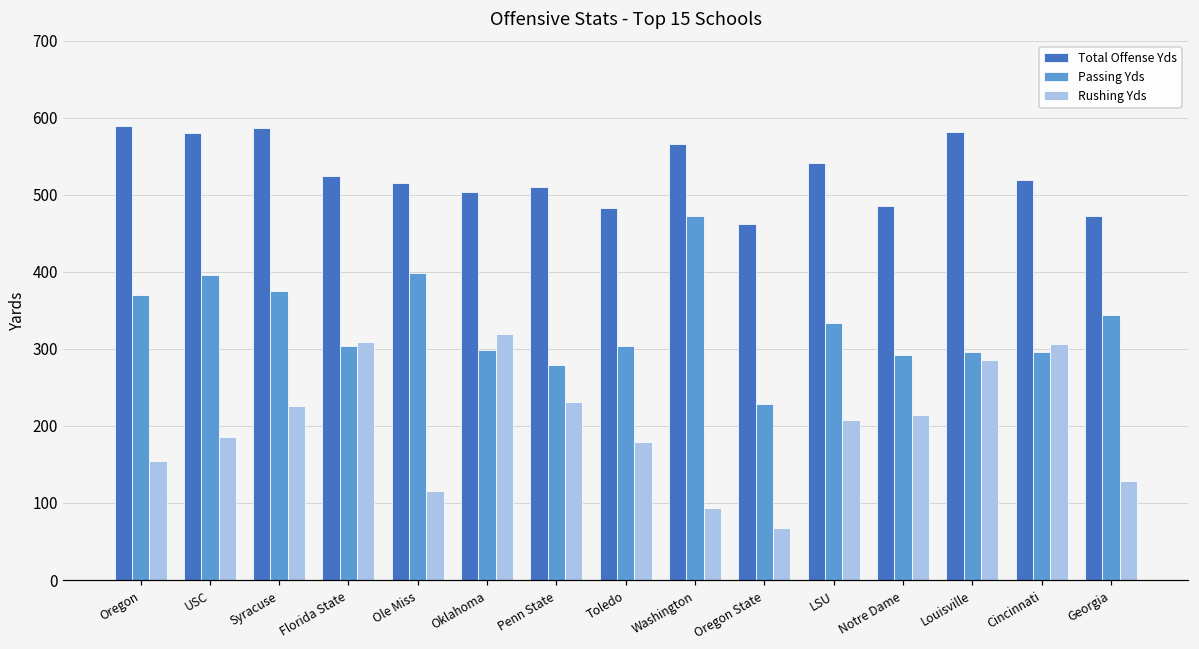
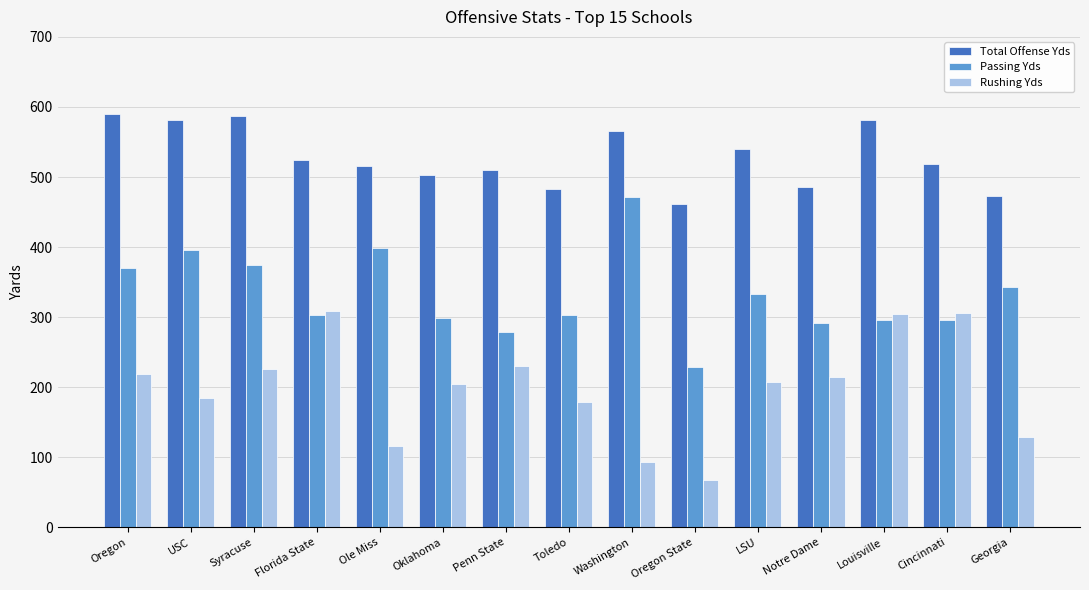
Rushing Yds, Oregon: 150 -> 220
Rushing Yds, Oklahoma: 320 -> 200
Rushing Yds, Louisville: 290 -> 300
